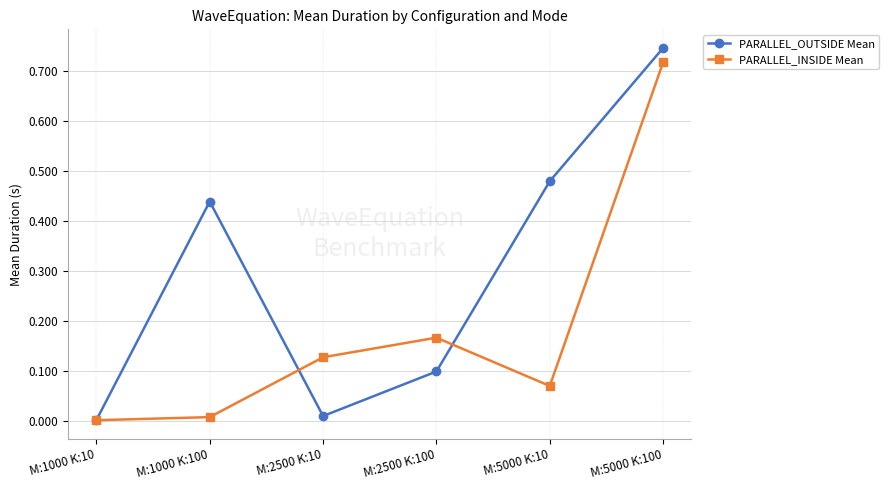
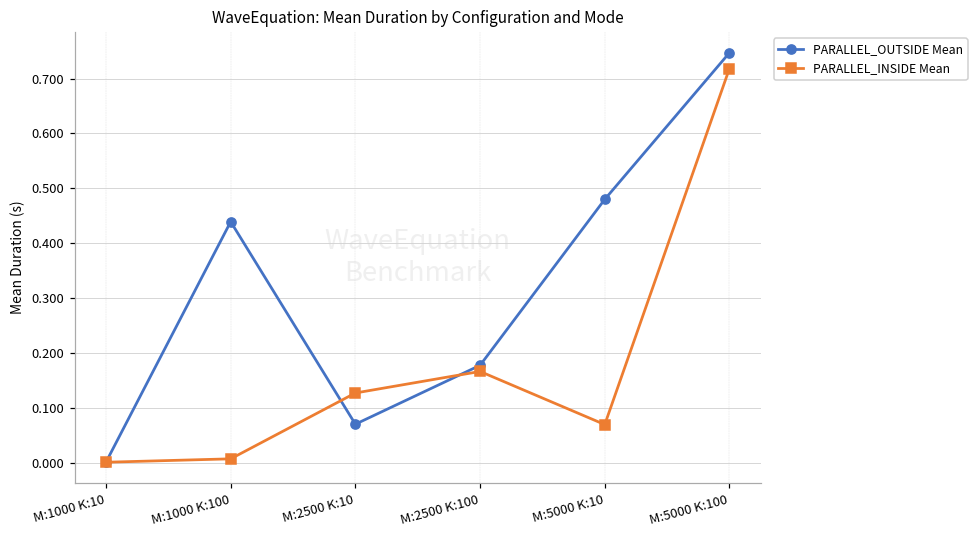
PARALLEL_OUTSIDE Mean, M:2500 K:10: 0.01 -> 0.07
PARALLEL_OUTSIDE Mean, M:2500 K:100: 0.10 -> 0.18
